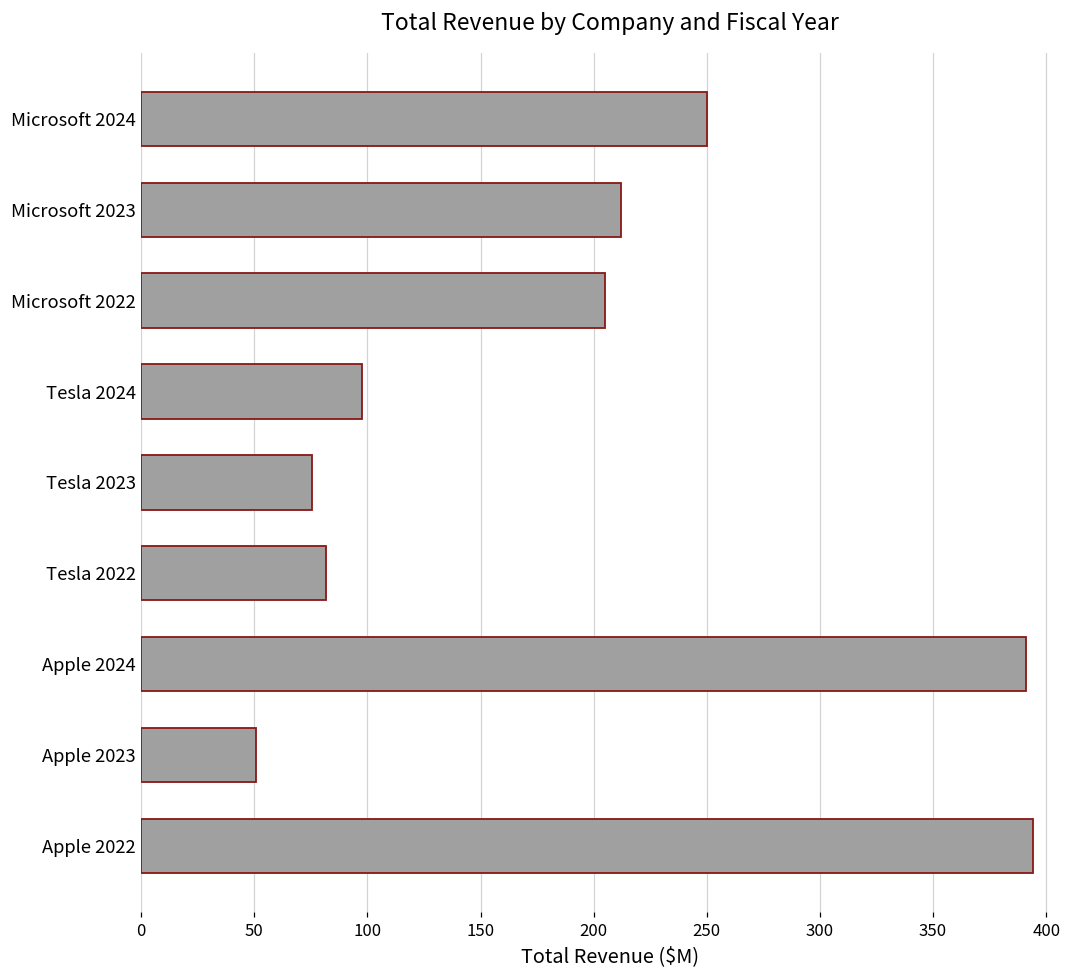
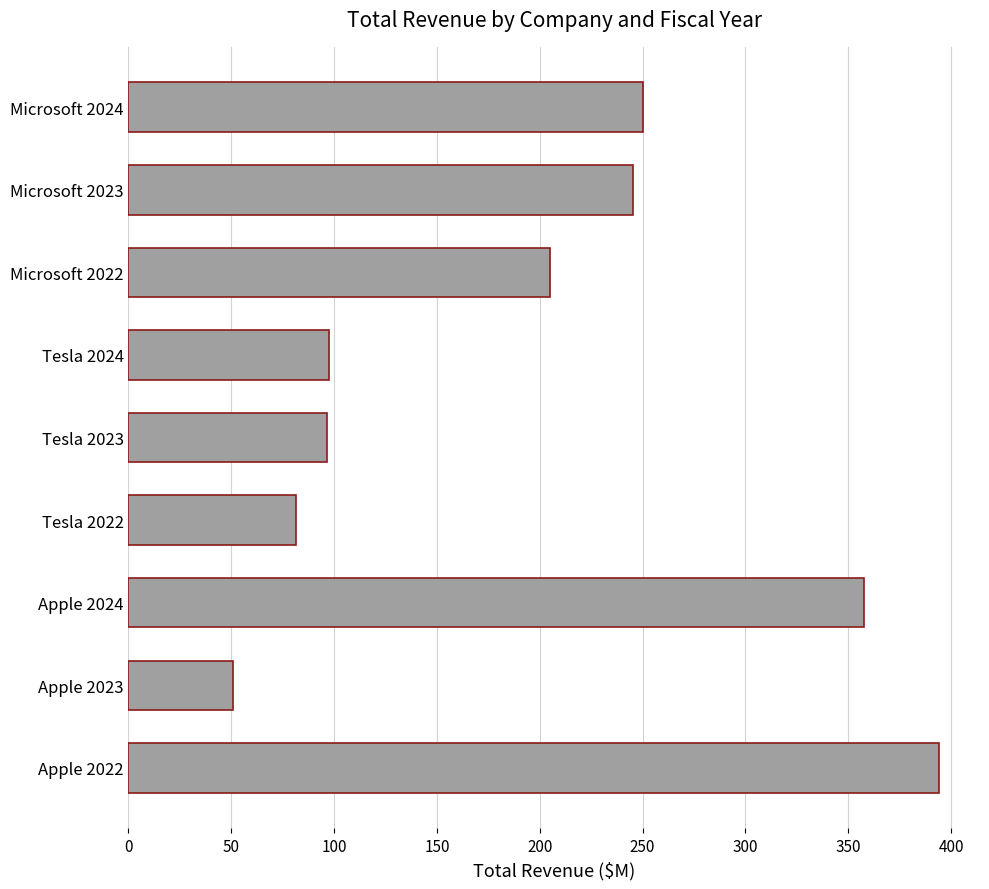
Microsoft 2023: 212 -> 245
Tesla 2023: 75 -> 97
Apple 2024: 391 -> 358
